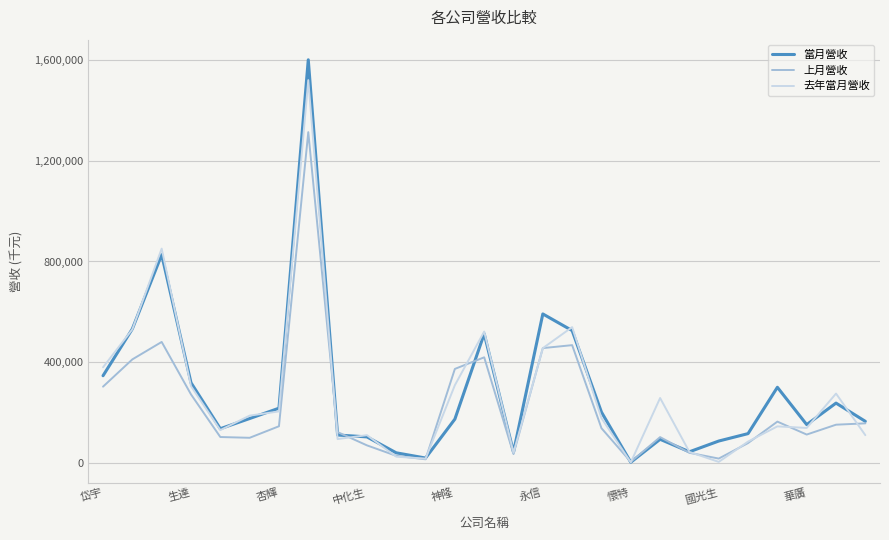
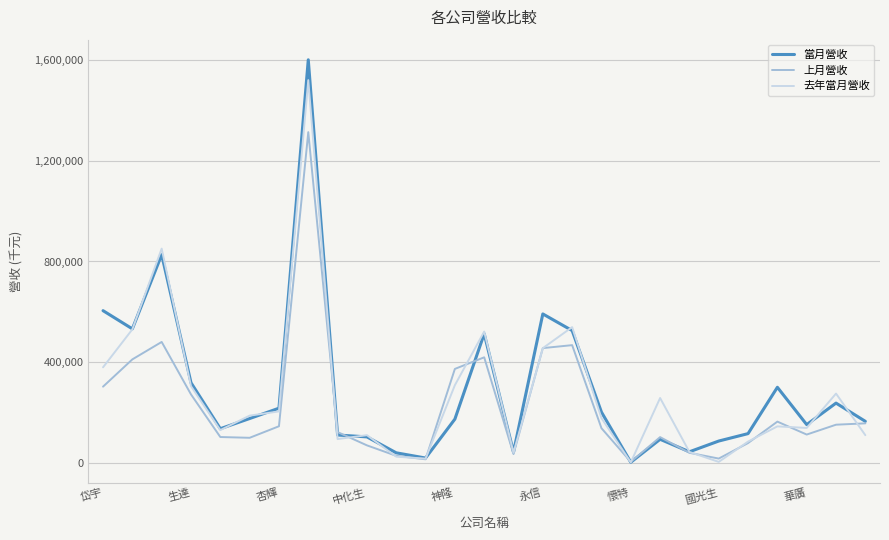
當月營收, 岱宇: 350,000 -> 600,000
